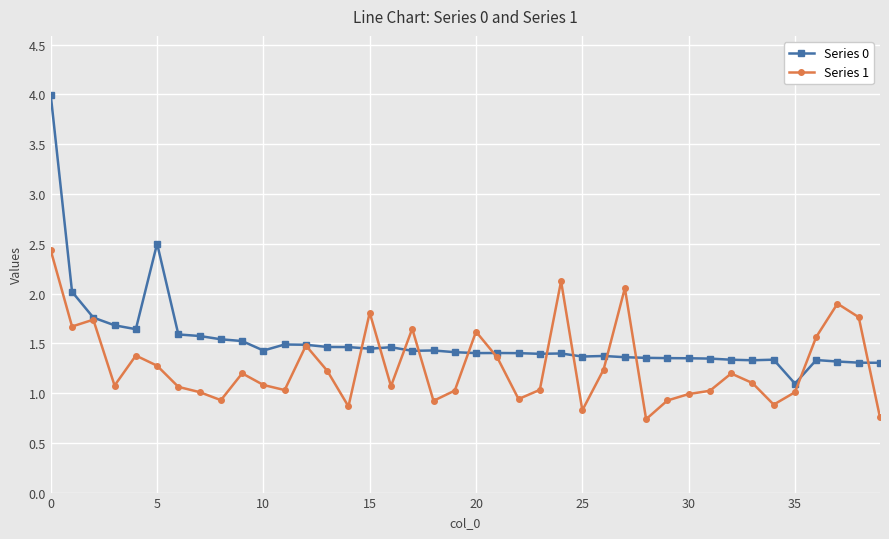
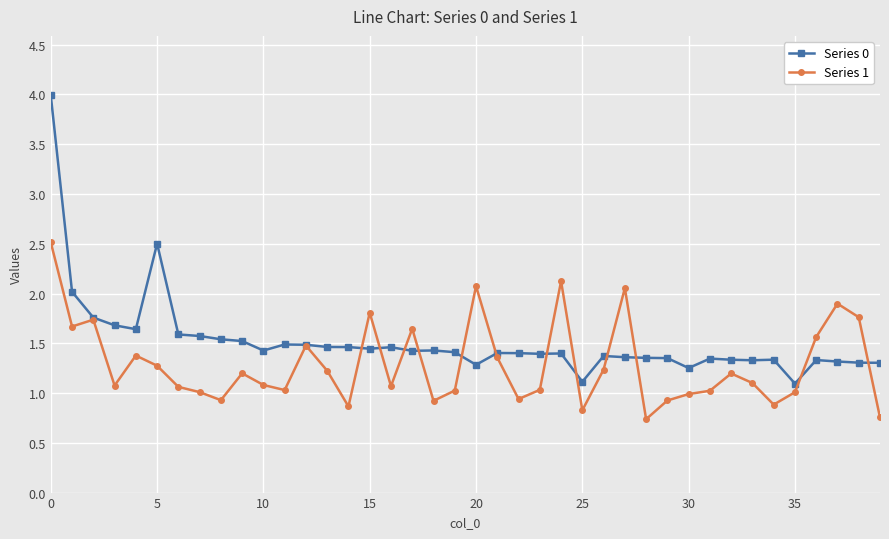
Series 1, 0: 2.4 -> 2.5
Series 0, 20: 1.4 -> 1.3
Series 1, 20: 1.6 -> 2.1
Series 0, 25: 1.4 -> 1.1
Series 0, 30: 1.35 -> 1.25
